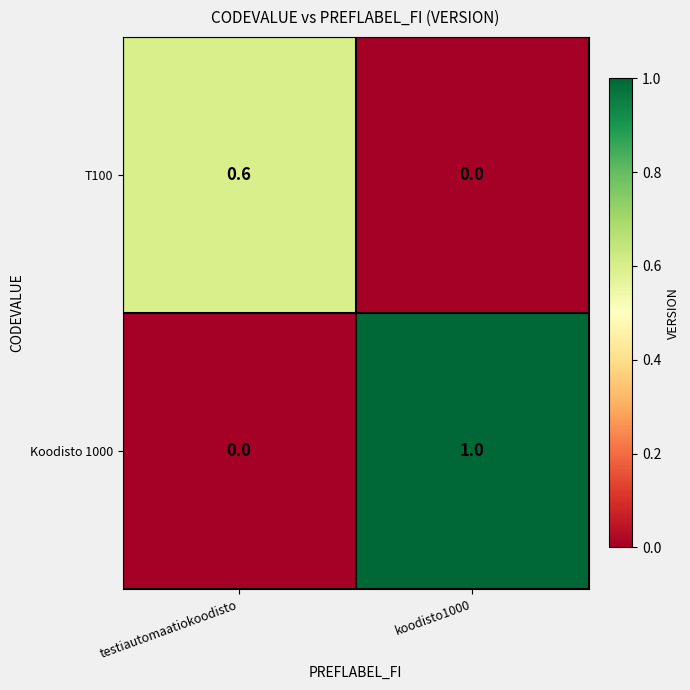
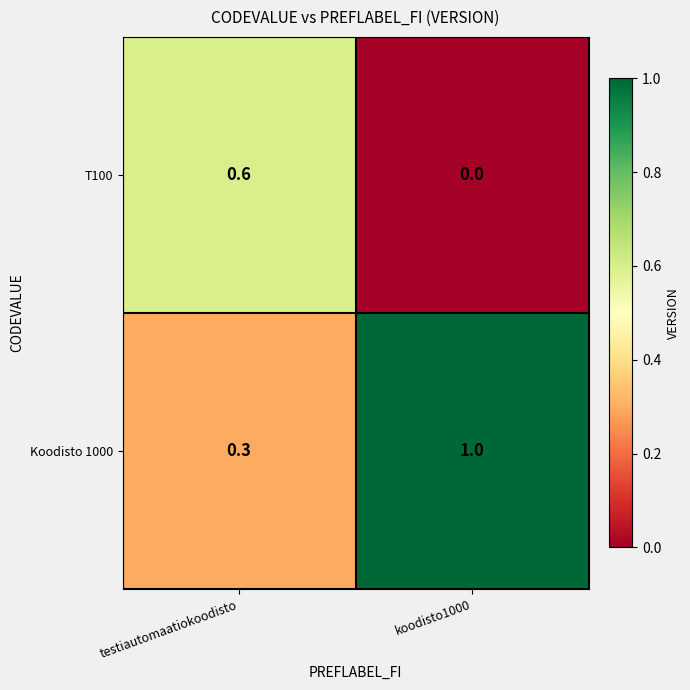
Koodisto 1000, testiautomaatiokoodisto: 0.0 -> 0.3
